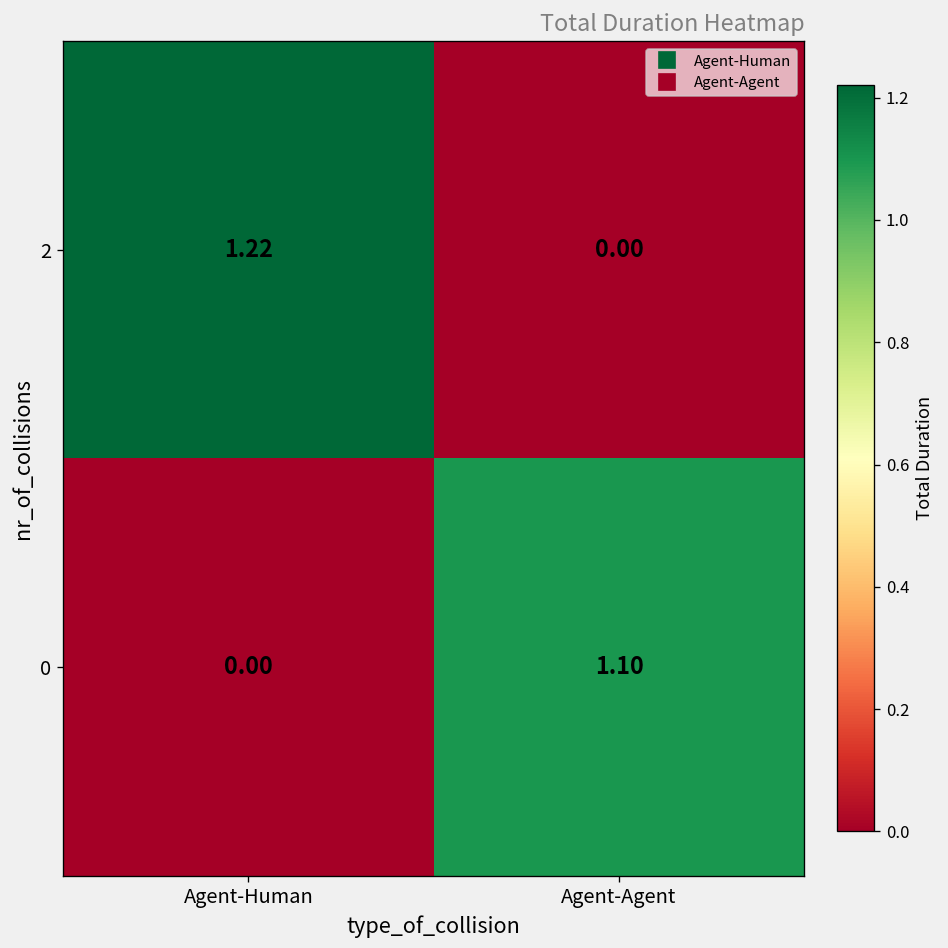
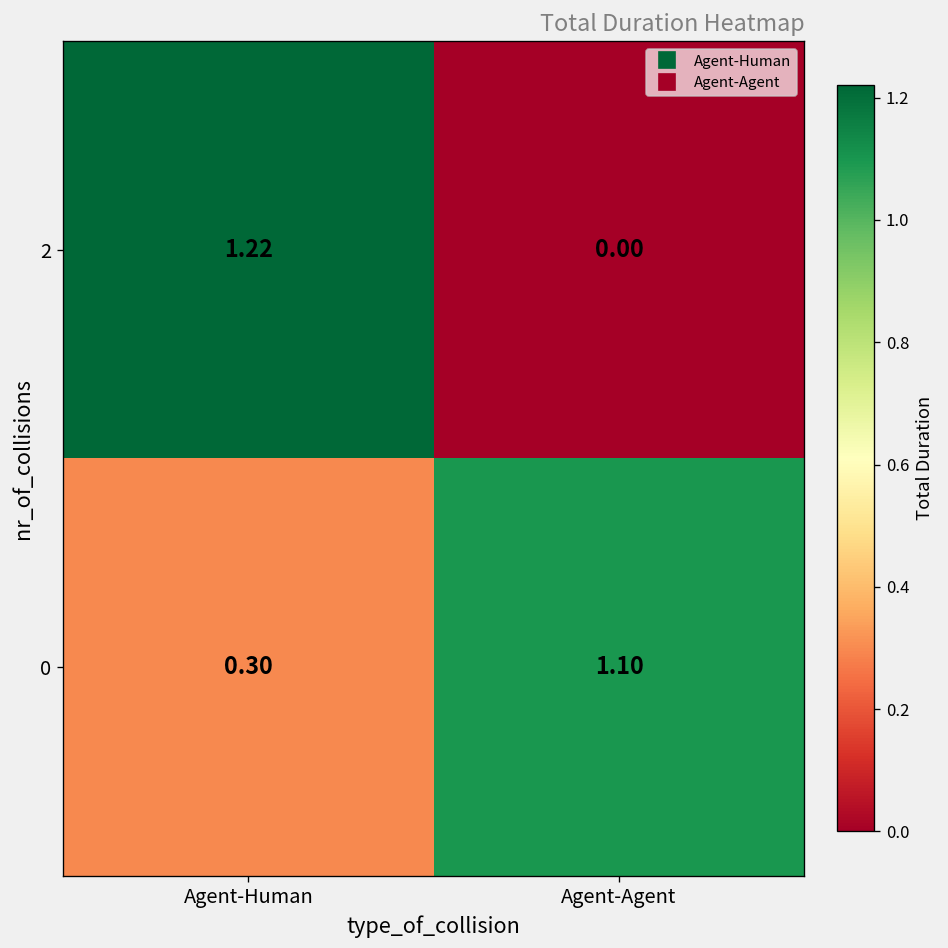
0, Agent-Human: 0.00 -> 0.30
